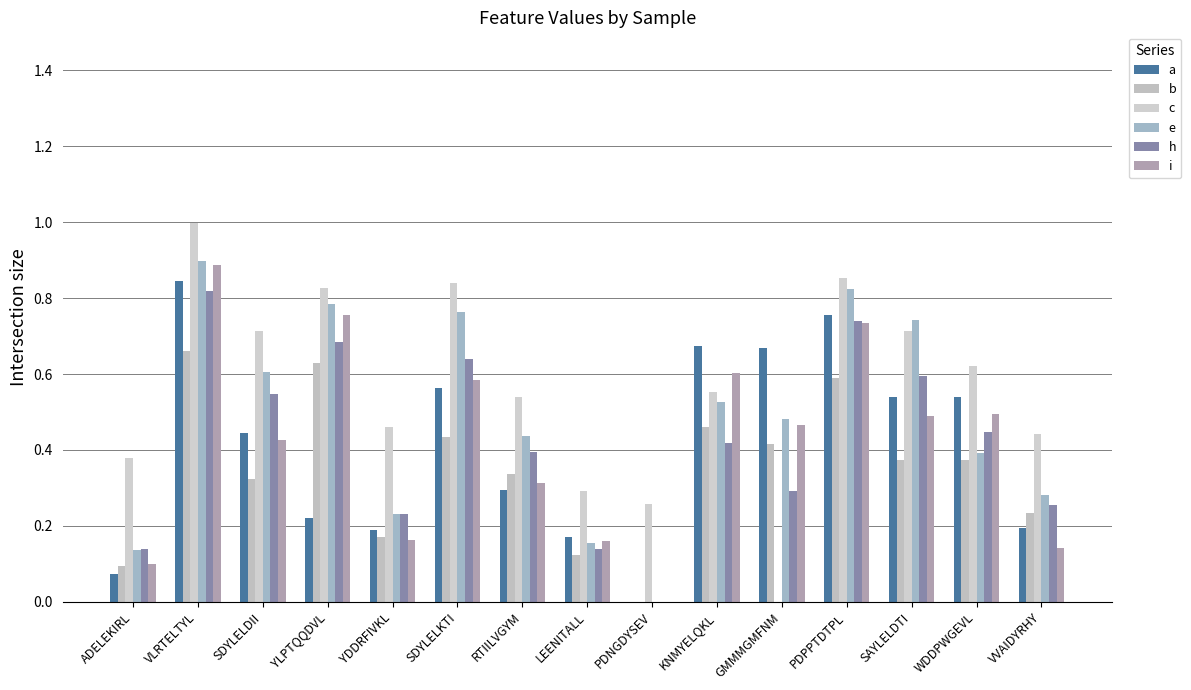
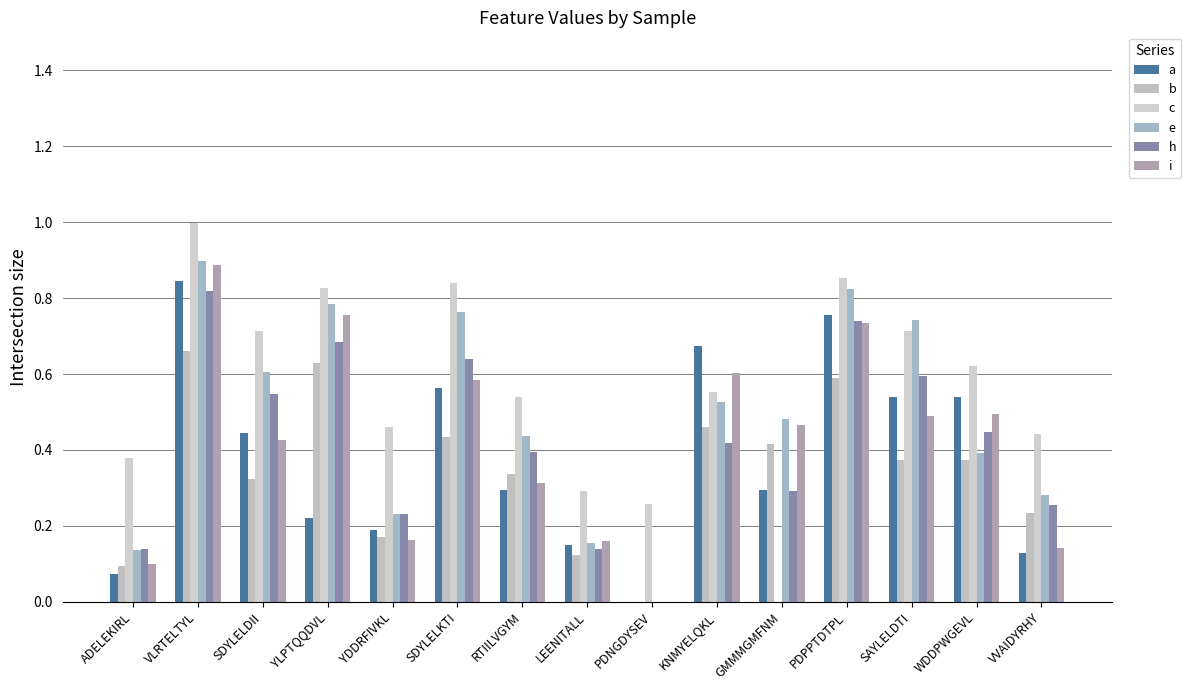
a, LEENITALL: 0.17 -> 0.15
a, GMMMGMFNM: 0.67 -> 0.30
a, VVAIDYRHY: 0.19 -> 0.13
